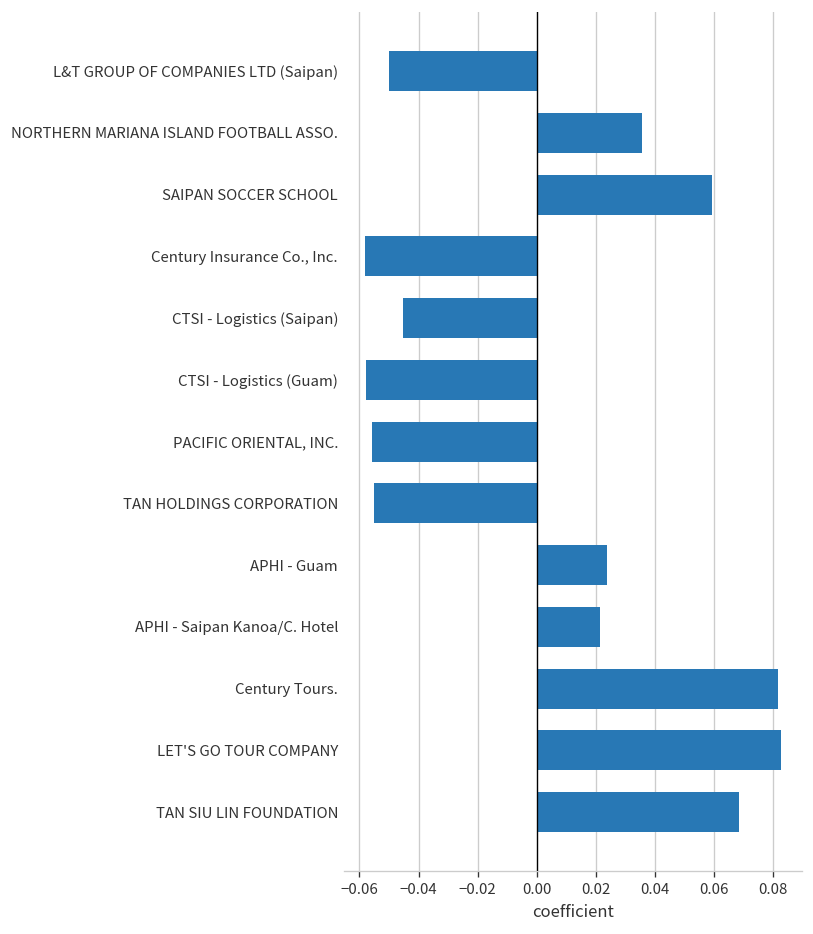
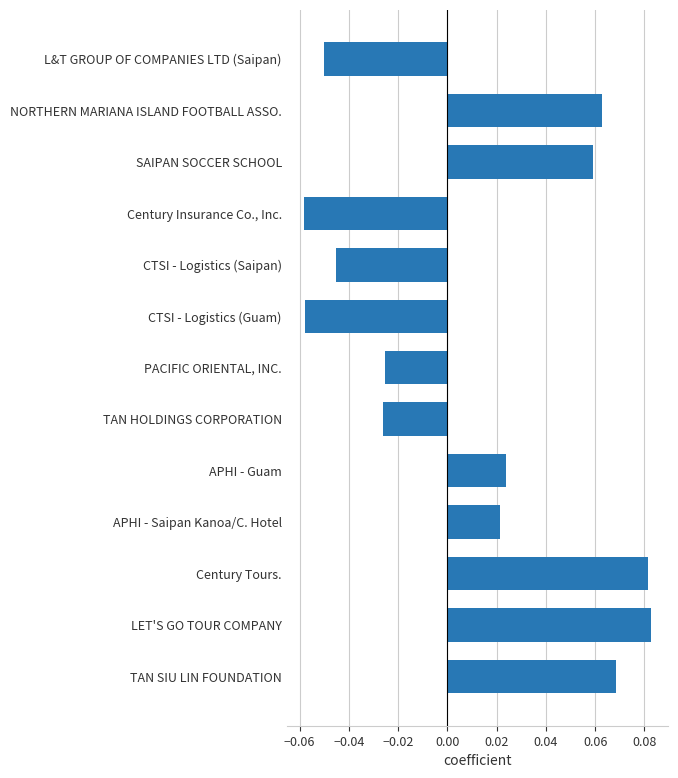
NORTHERN MARIANA ISLAND FOOTBALL ASSO.: 0.036 -> 0.063
PACIFIC ORIENTAL, INC.: -0.056 -> -0.025
TAN HOLDINGS CORPORATION: -0.055 -> -0.026
